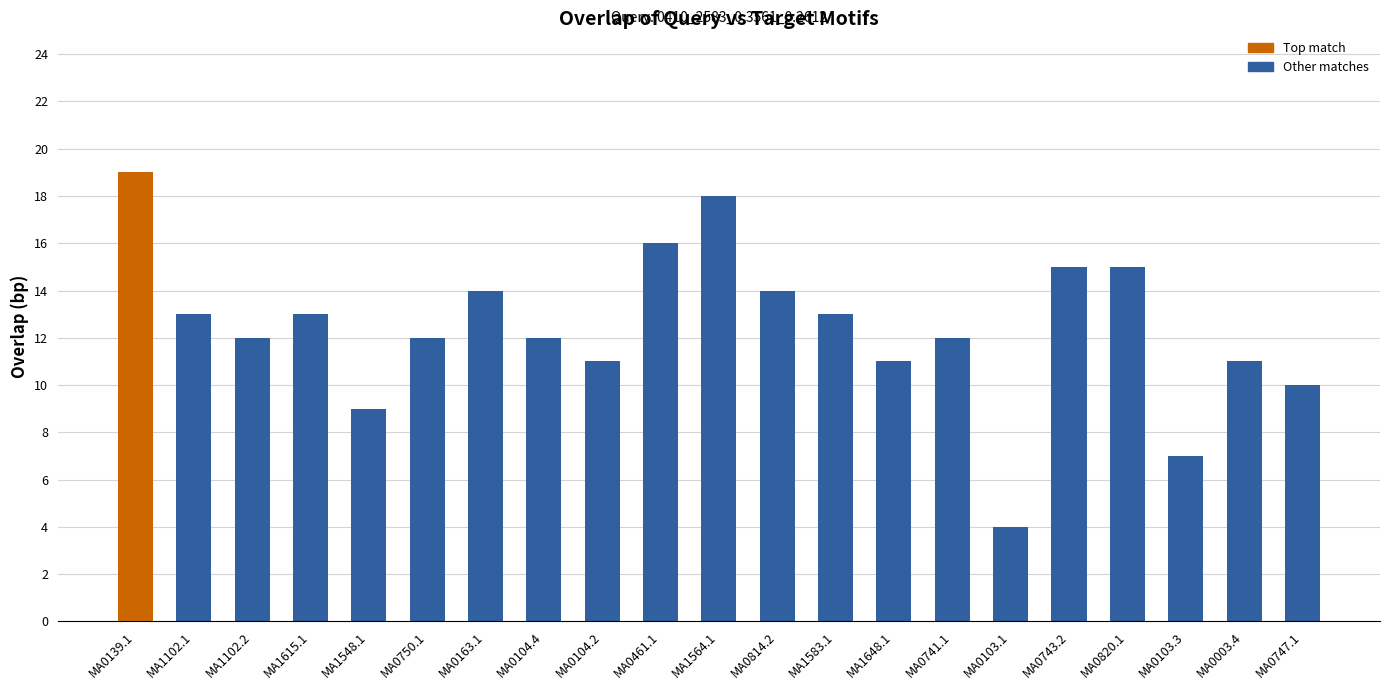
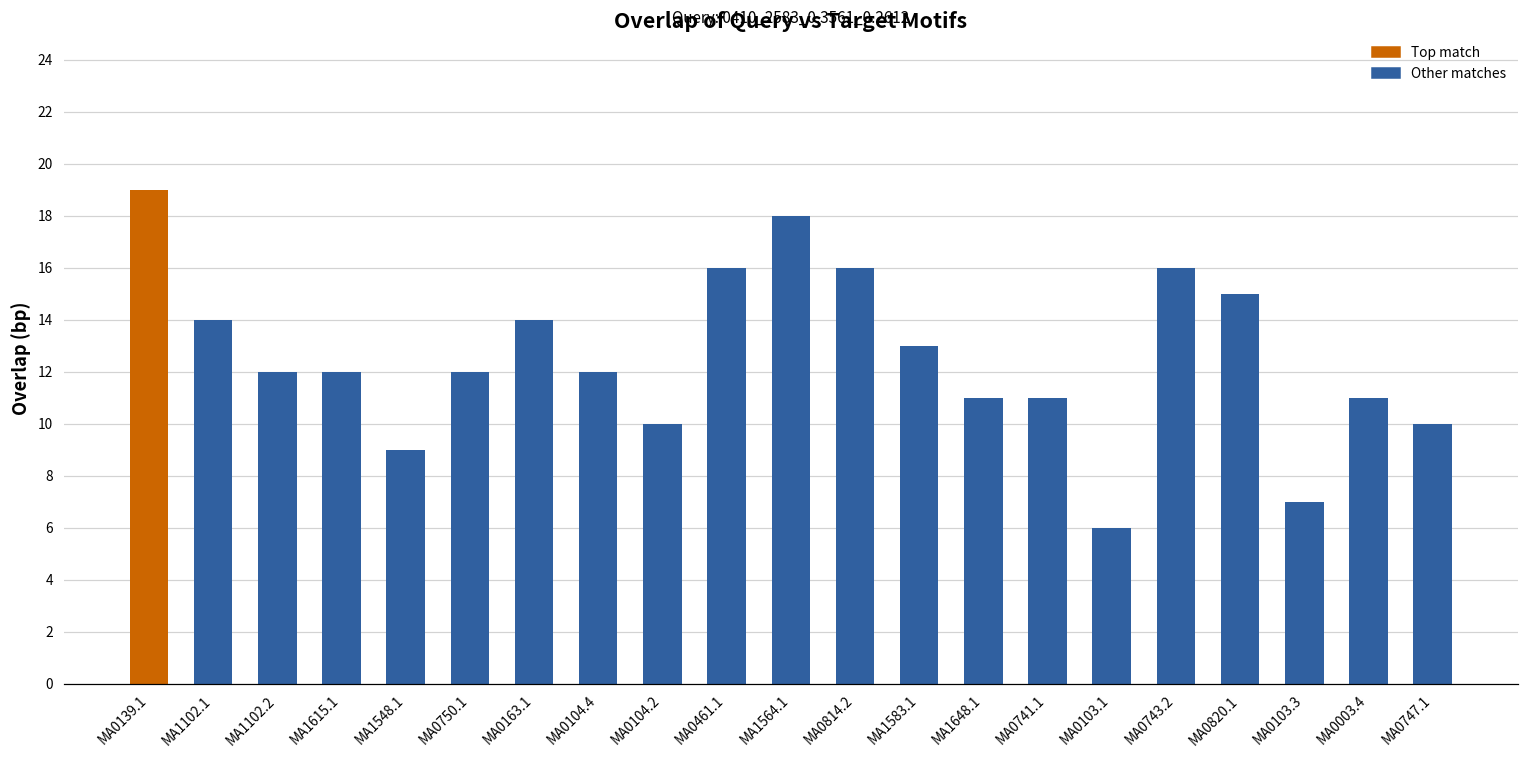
MA1102.1: 13 -> 14
MA1615.1: 13 -> 12
MA0104.2: 11 -> 10
MA0814.2: 14 -> 16
MA0741.1: 12 -> 11
MA0103.1: 4 -> 6
MA0743.2: 15 -> 16
